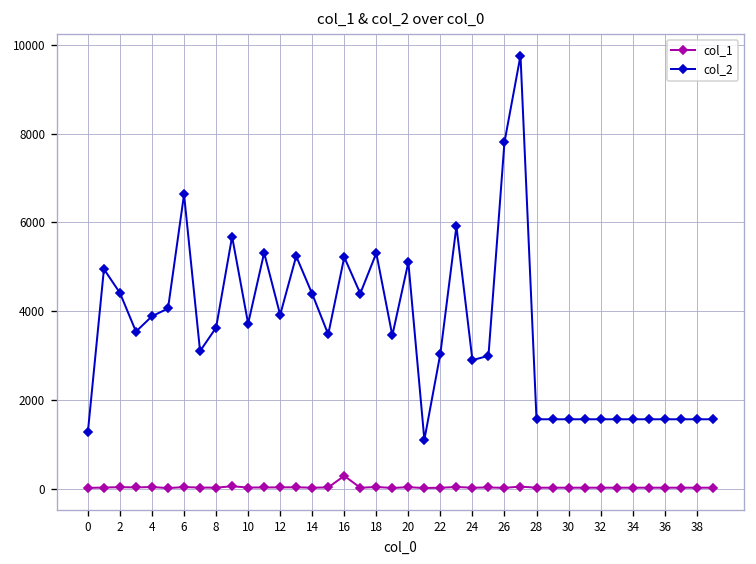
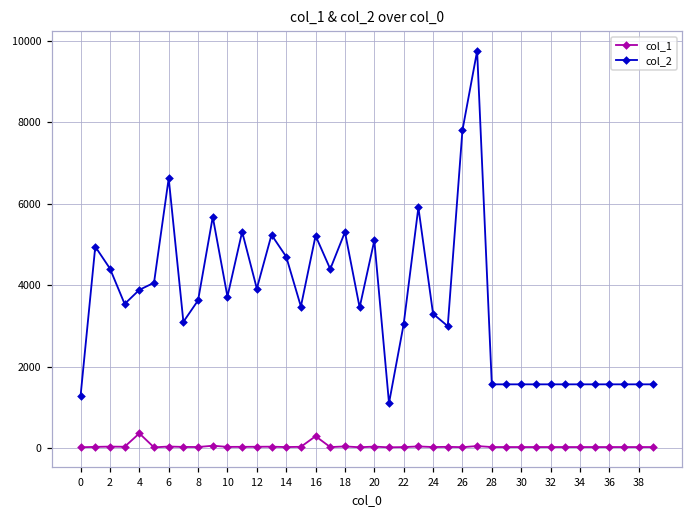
col_1, 4: 0 -> 400
col_2, 14: 4400 -> 4700
col_2, 24: 2900 -> 3300
